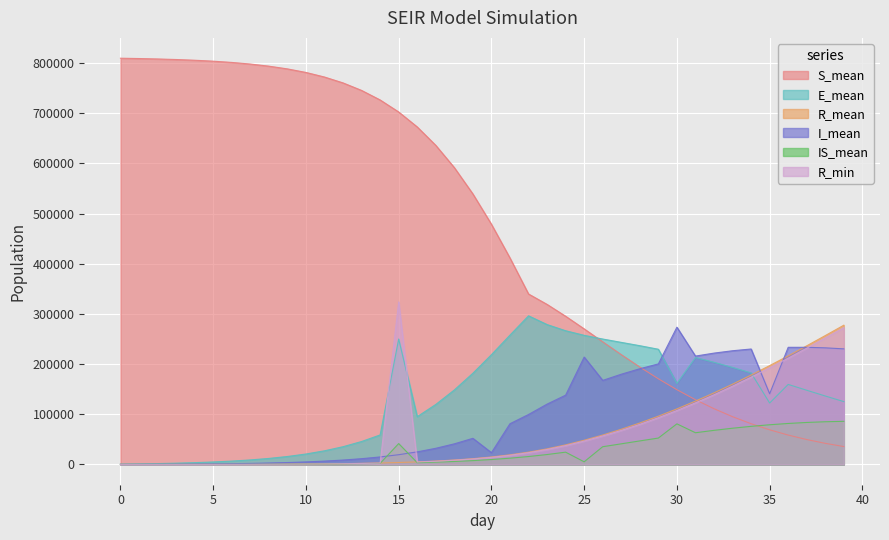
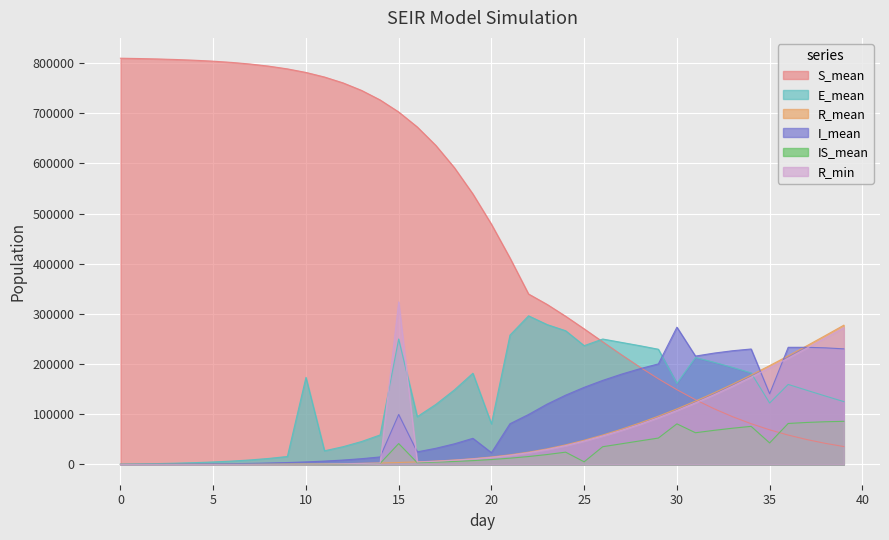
E_mean, 10: 20000 -> 170000
I_mean, 15: 20000 -> 100000
E_mean, 20: 220000 -> 80000
E_mean, 25: 260000 -> 240000
I_mean, 25: 210000 -> 150000
IS_mean, 35: 80000 -> 40000
